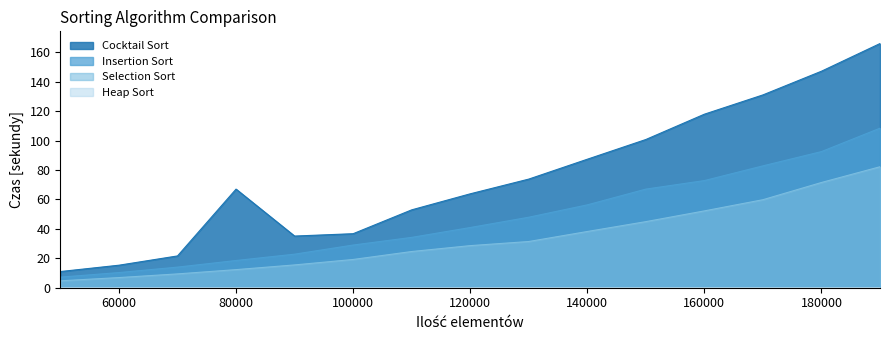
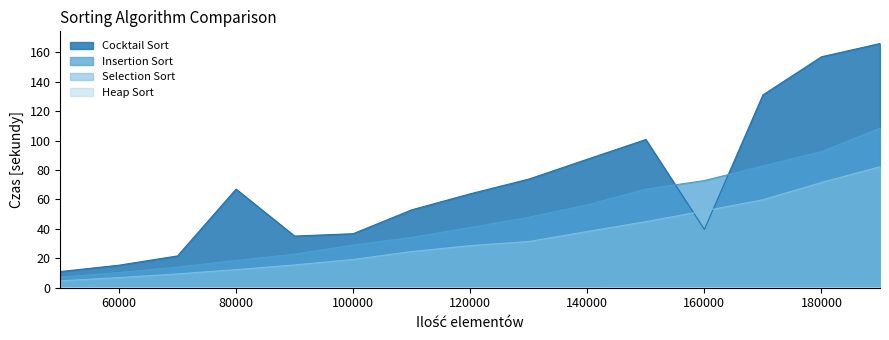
Cocktail Sort, 160000: 118 -> 40
Cocktail Sort, 180000: 147 -> 157
